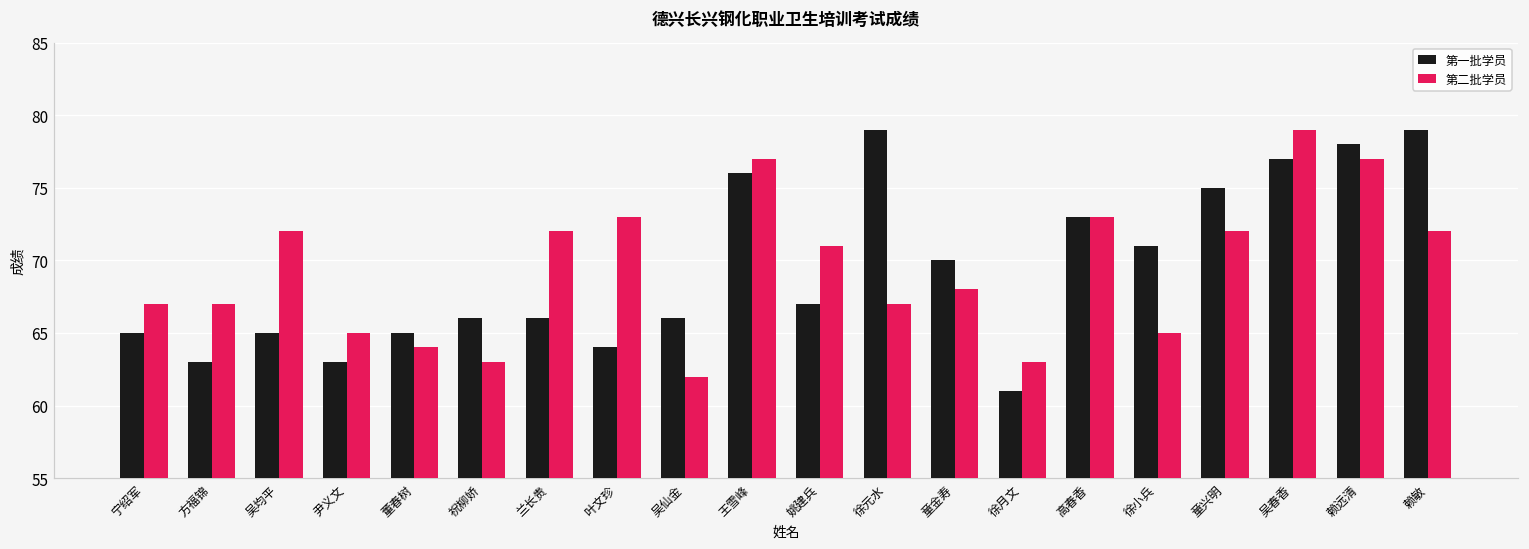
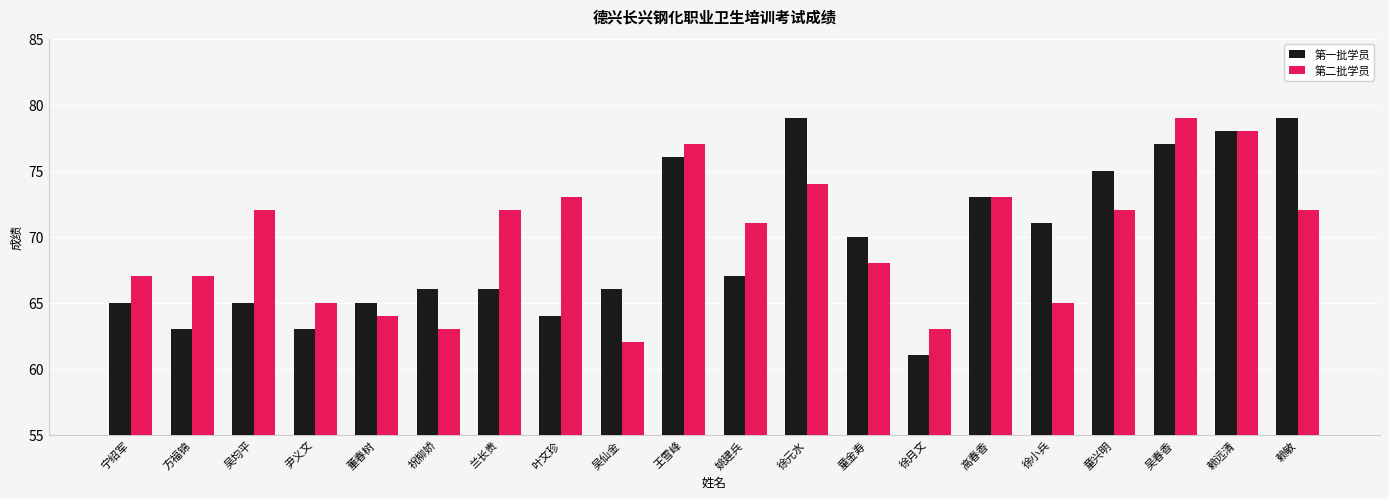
第二批学员, 徐元水: 67 -> 74
第二批学员, 赖远清: 77 -> 78
